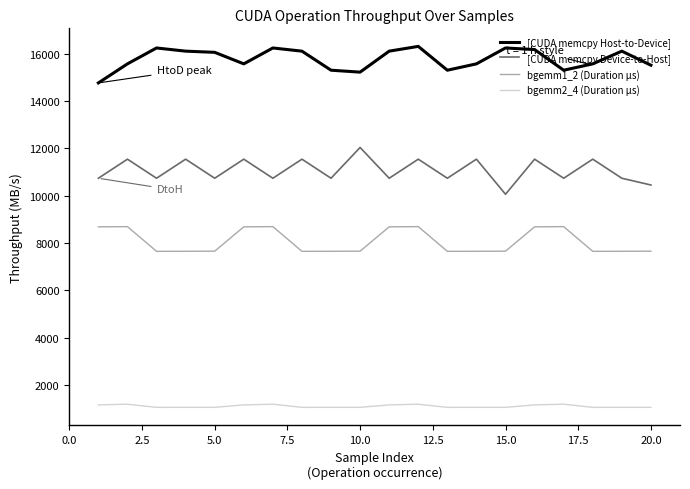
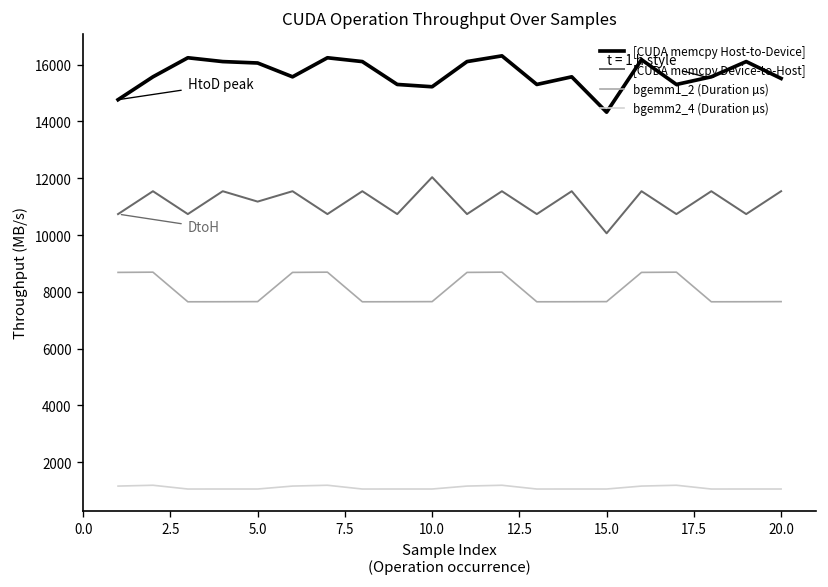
[CUDA memcpy Device-to-Host], 5.0: 10700 -> 11200
[CUDA memcpy Host-to-Device], 15.0: 16200 -> 14300
[CUDA memcpy Device-to-Host], 20.0: 10500 -> 11500
